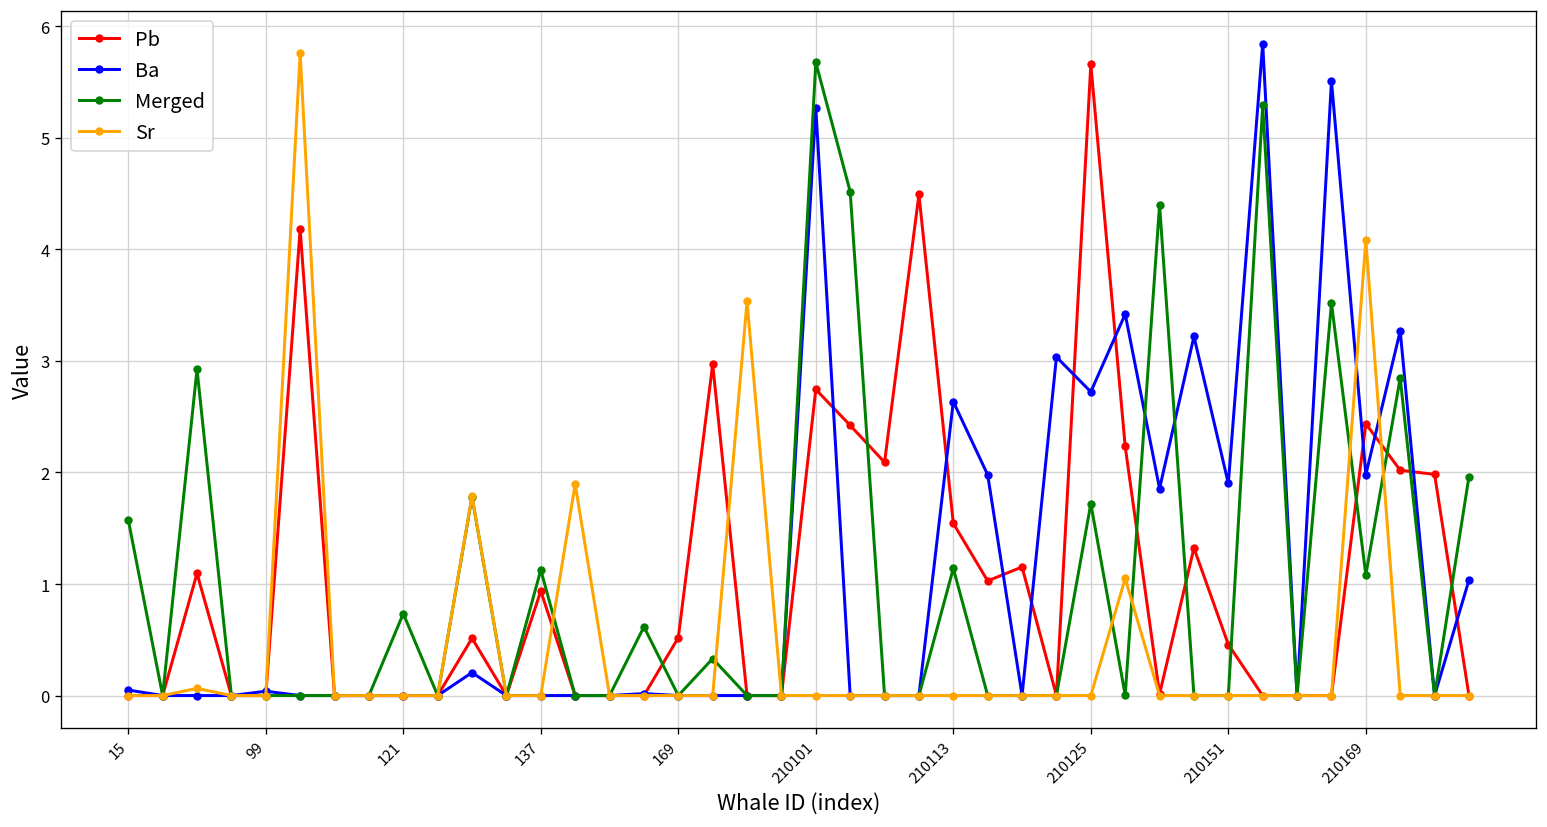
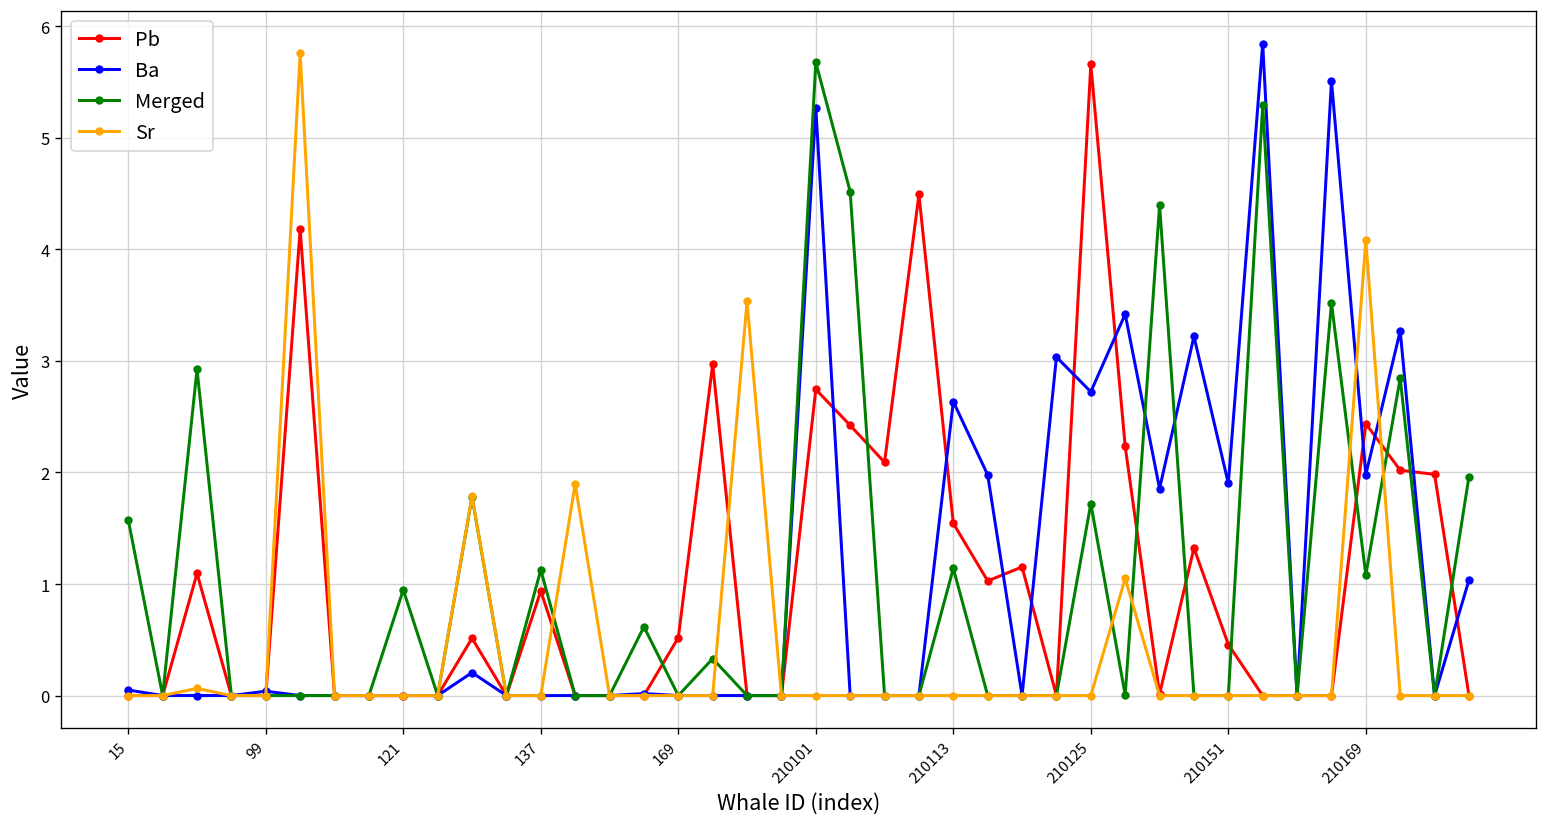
Merged, 121: 0.7 -> 0.9
